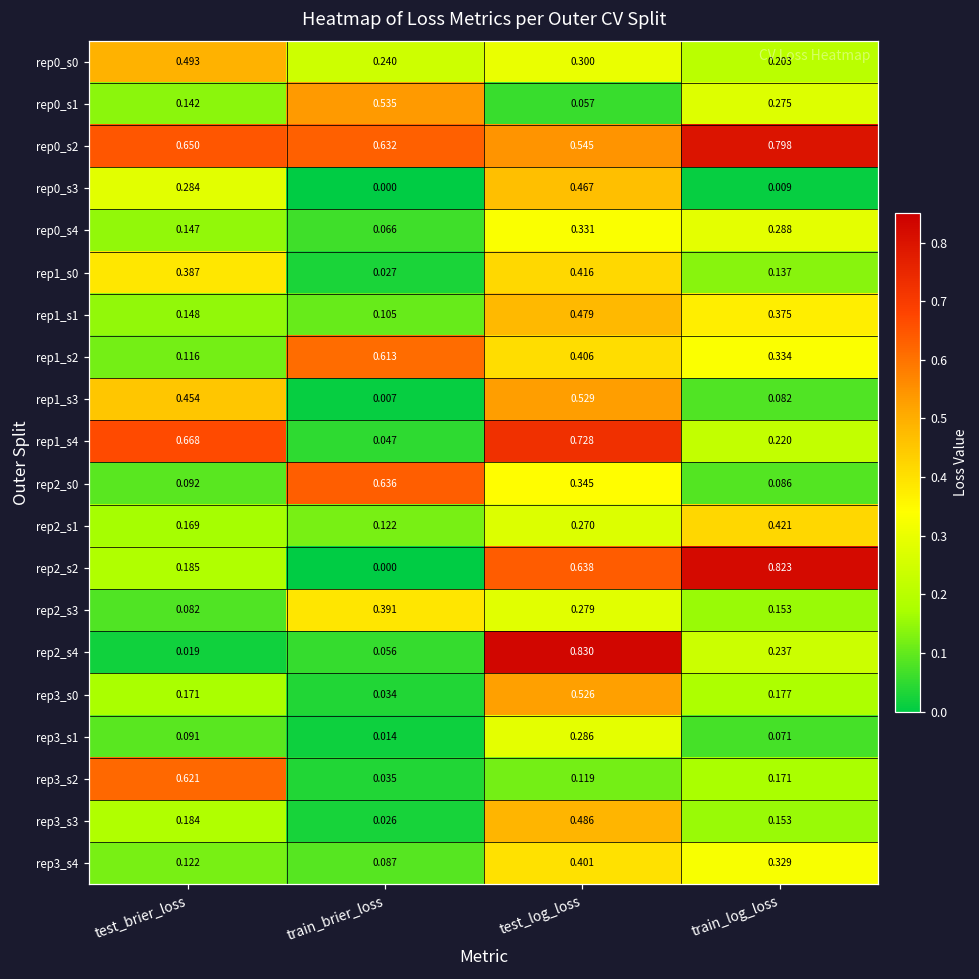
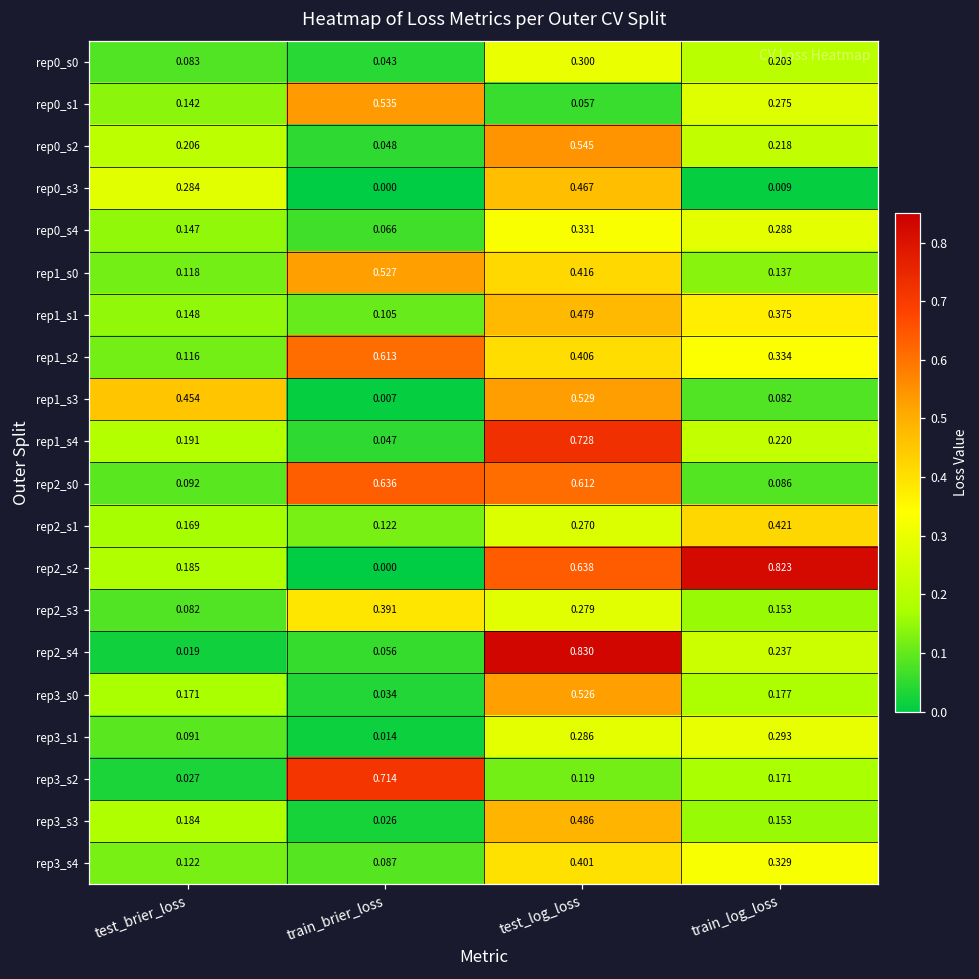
rep0_s0, test_brier_loss: 0.493 -> 0.083
rep0_s0, train_brier_loss: 0.240 -> 0.043
rep0_s2, test_brier_loss: 0.650 -> 0.206
rep0_s2, train_brier_loss: 0.632 -> 0.048
rep0_s2, train_log_loss: 0.798 -> 0.218
rep1_s0, test_brier_loss: 0.387 -> 0.118
rep1_s0, train_brier_loss: 0.027 -> 0.527
rep1_s4, test_brier_loss: 0.668 -> 0.191
rep2_s0, test_log_loss: 0.345 -> 0.612
rep3_s1, train_log_loss: 0.071 -> 0.293
rep3_s2, test_brier_loss: 0.621 -> 0.027
rep3_s2, train_brier_loss: 0.035 -> 0.714
